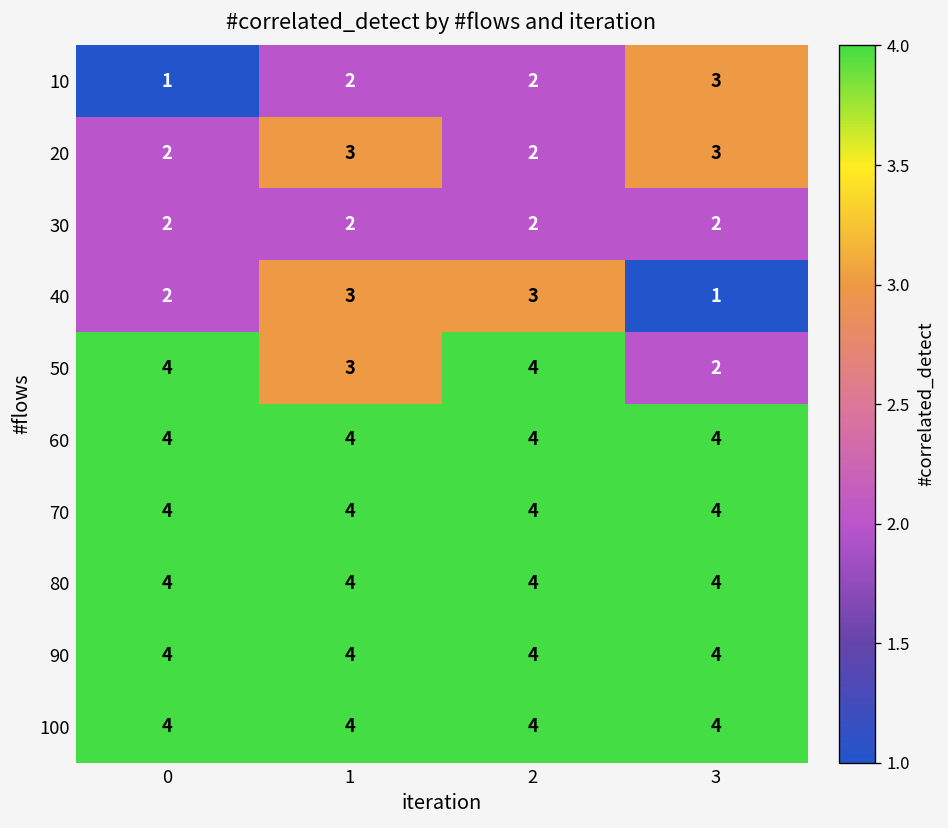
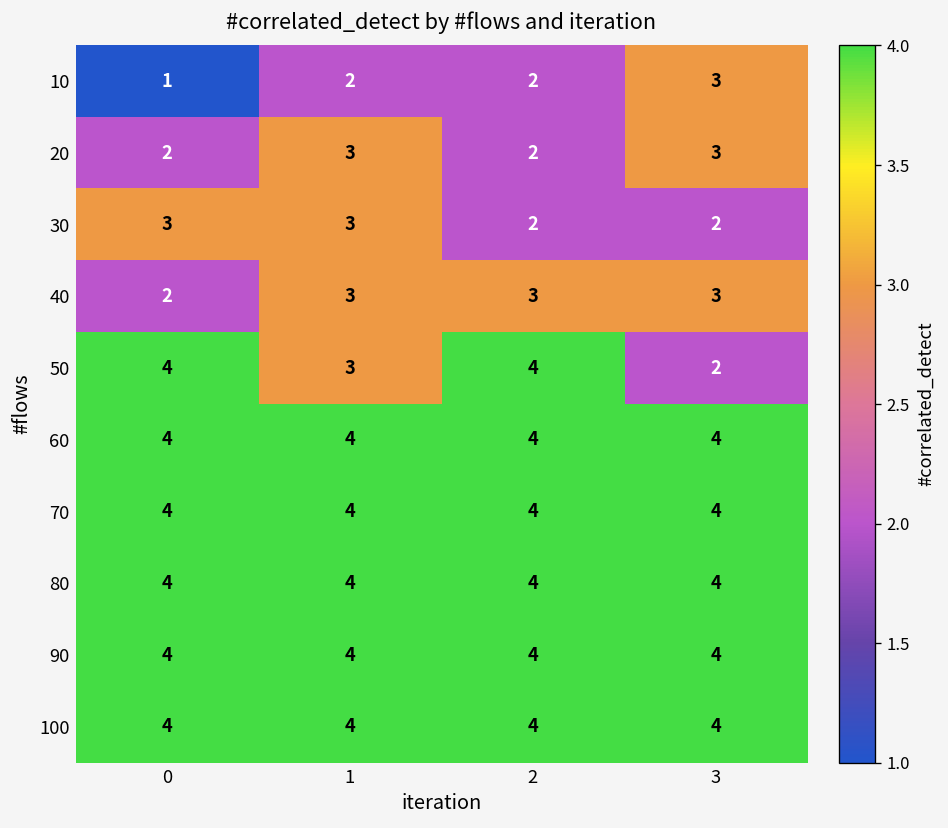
30, 0: 2 -> 3
30, 1: 2 -> 3
40, 3: 1 -> 3
